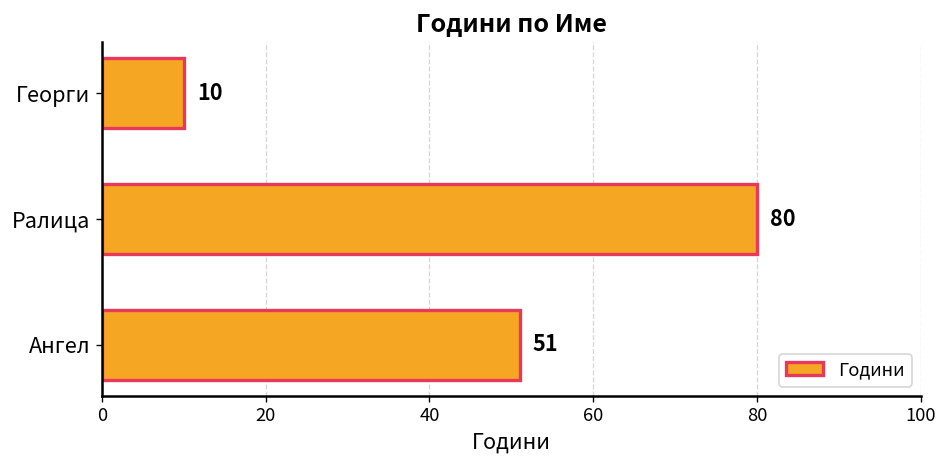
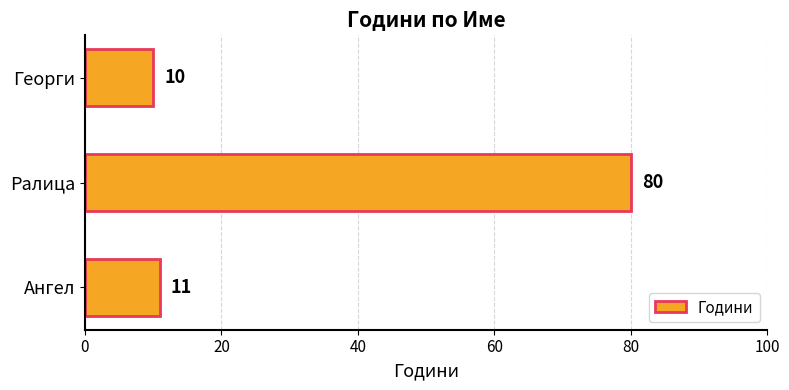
Ангел: 51 -> 11
